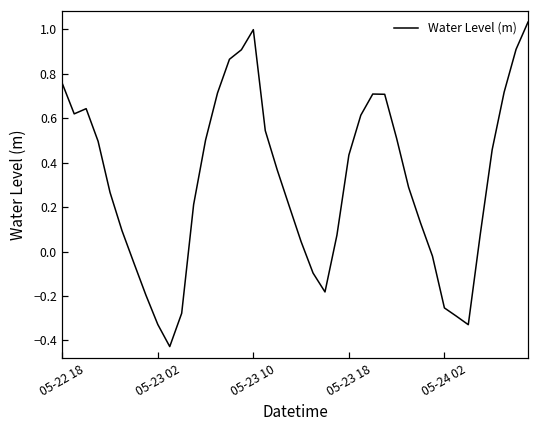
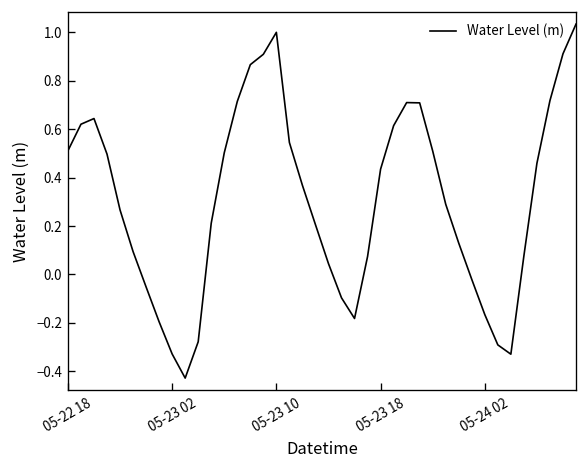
05-22 18: 0.76 -> 0.51
05-24 02: -0.25 -> -0.17
